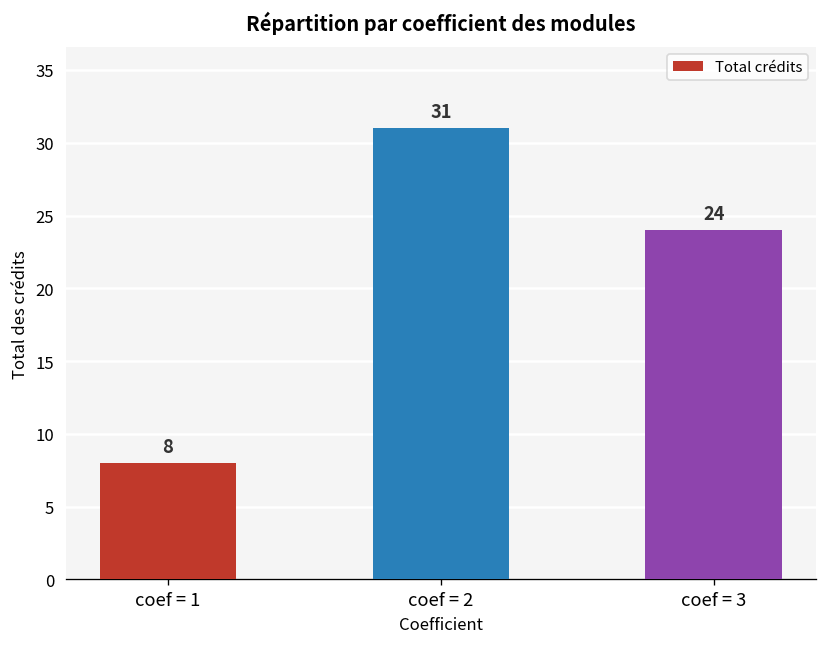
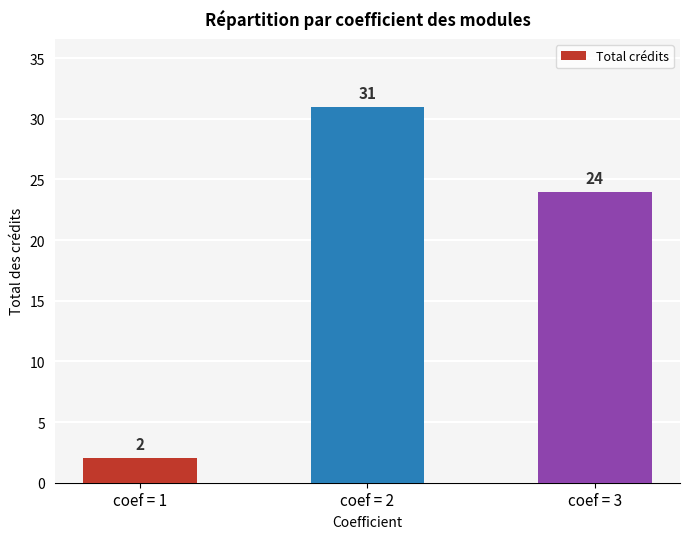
coef = 1: 8 -> 2
